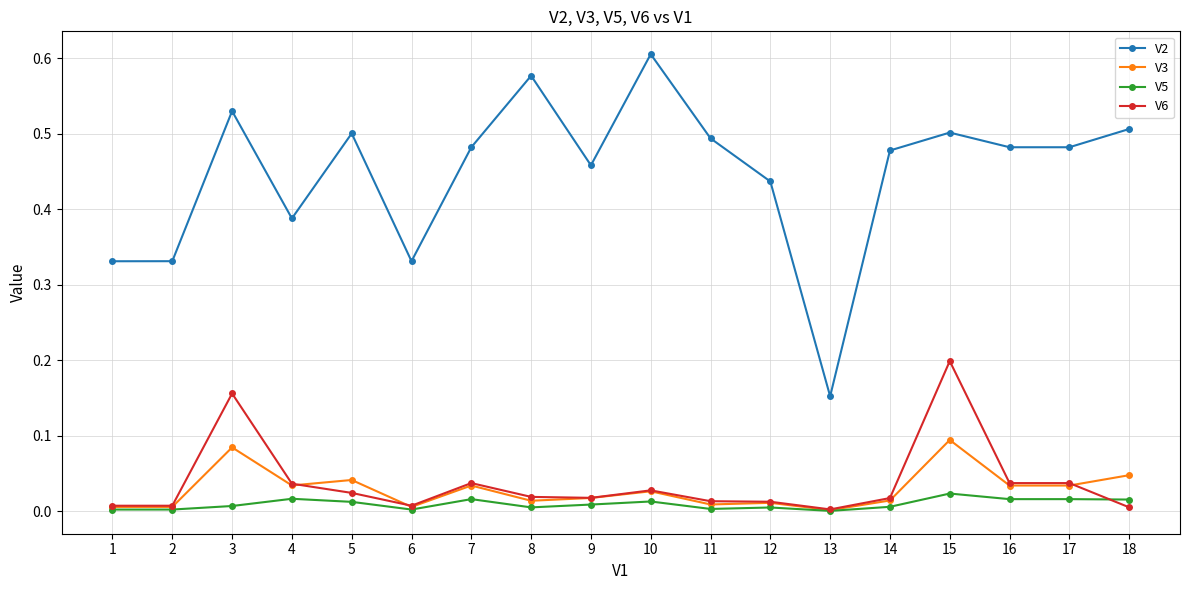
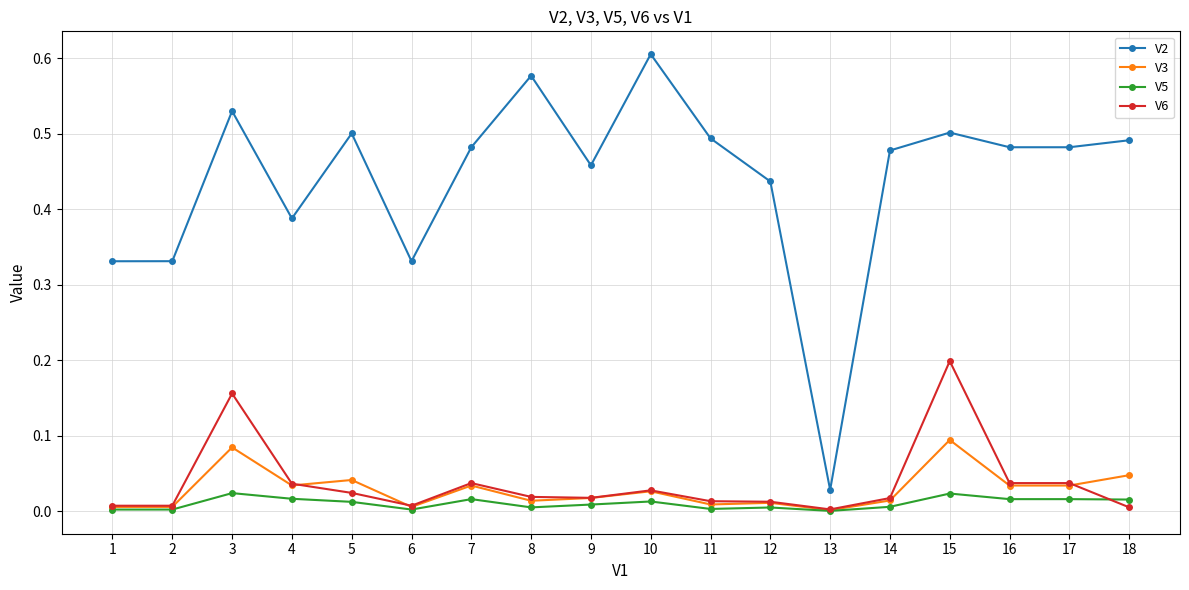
V5, 3: 0.01 -> 0.02
V2, 13: 0.15 -> 0.03
V2, 18: 0.51 -> 0.49
